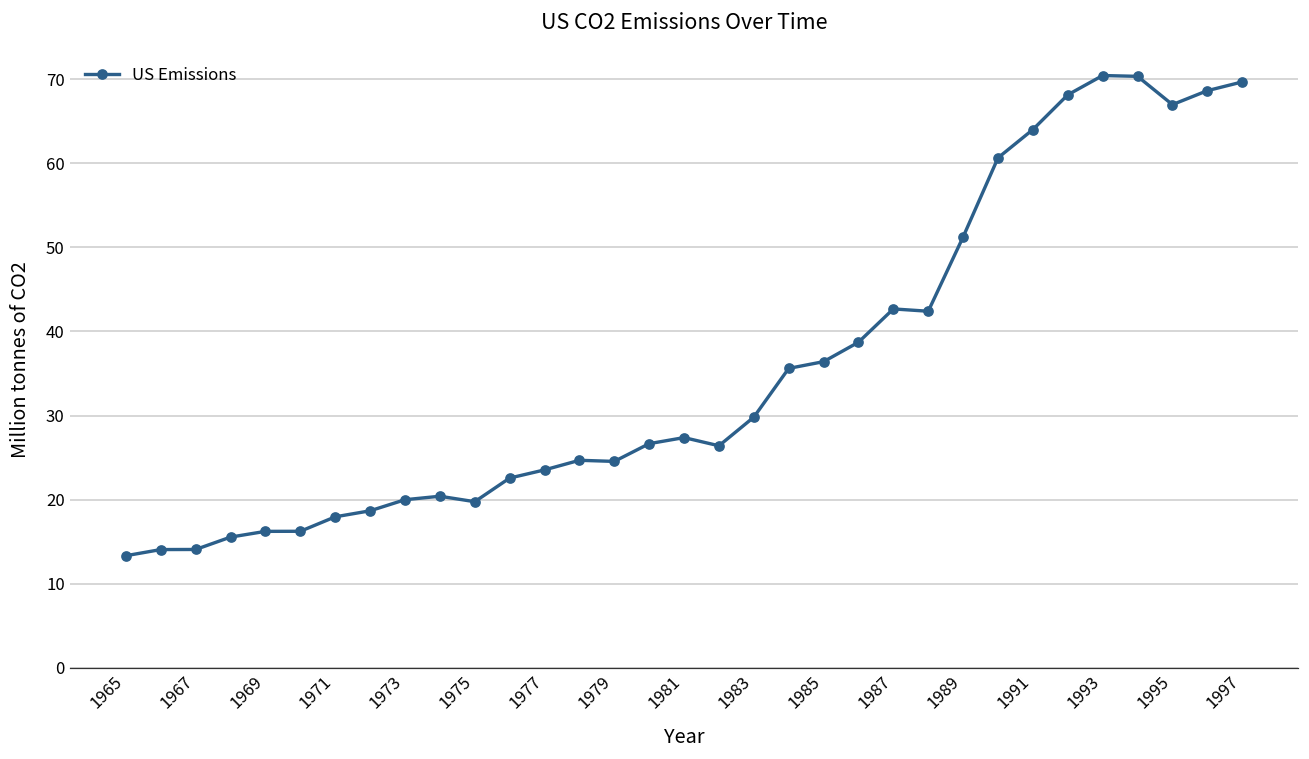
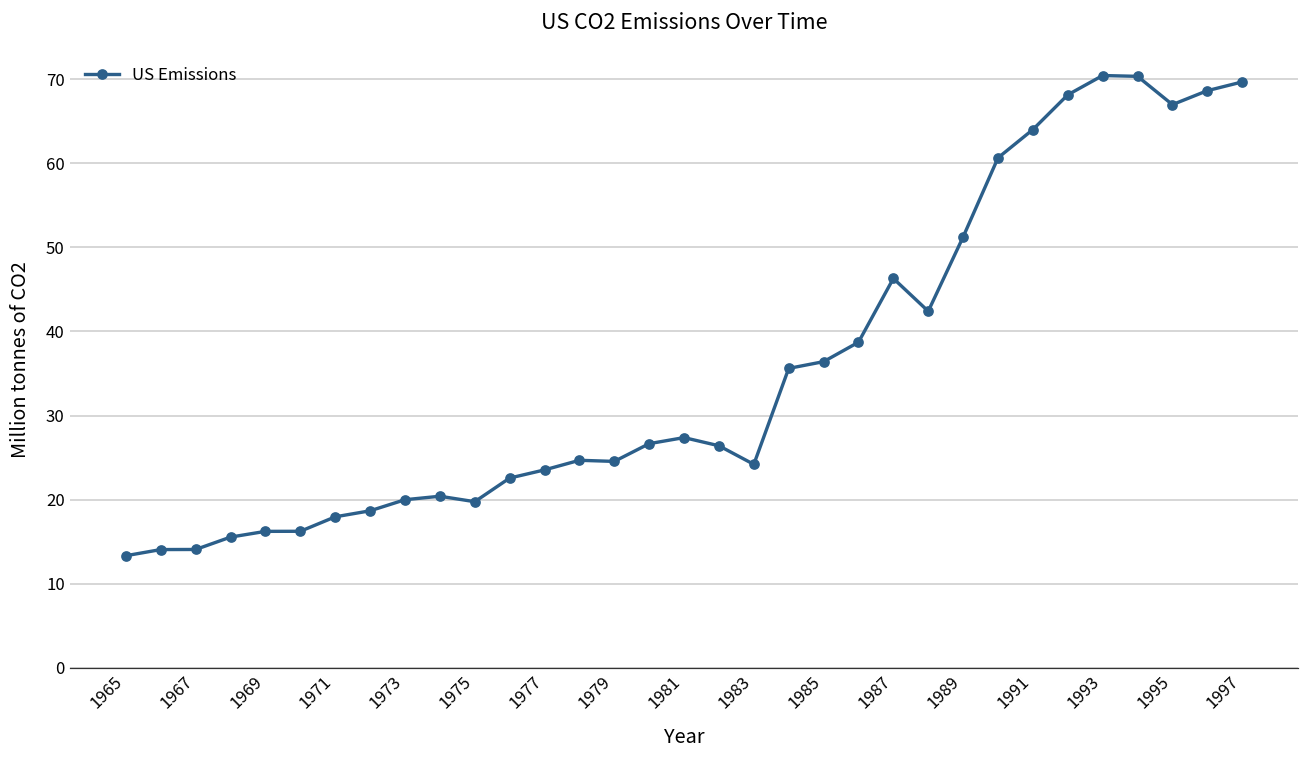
1983: 30 -> 24
1987: 43 -> 46
